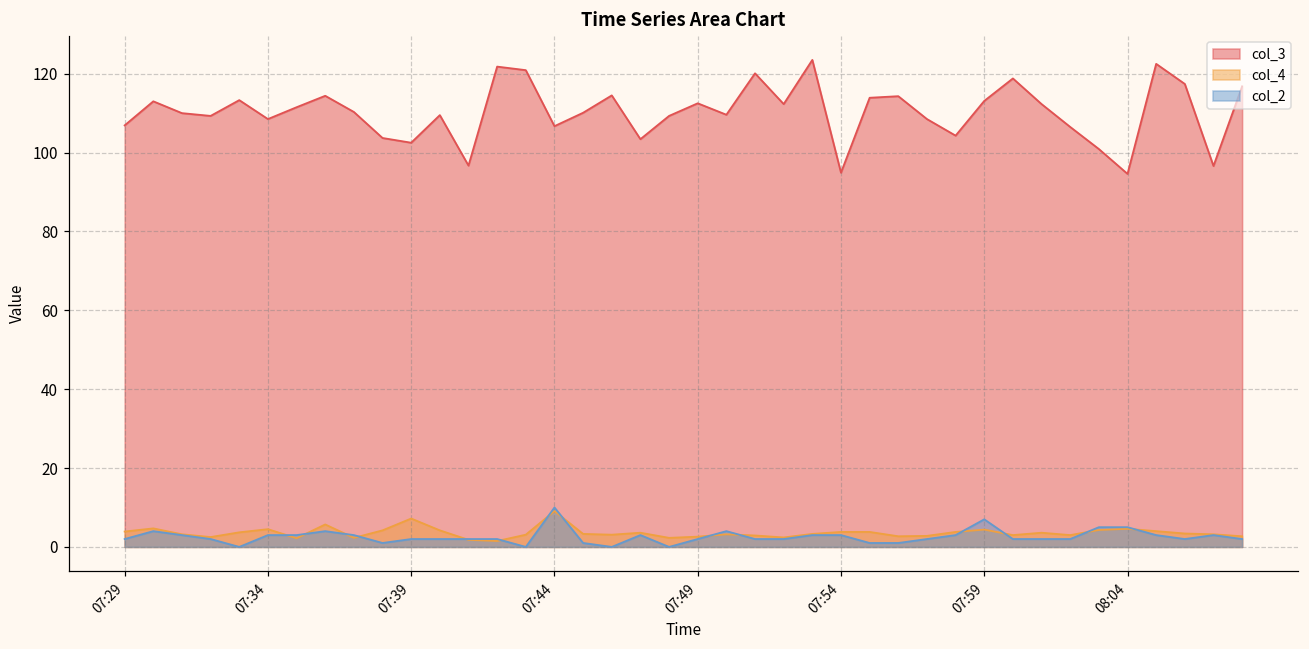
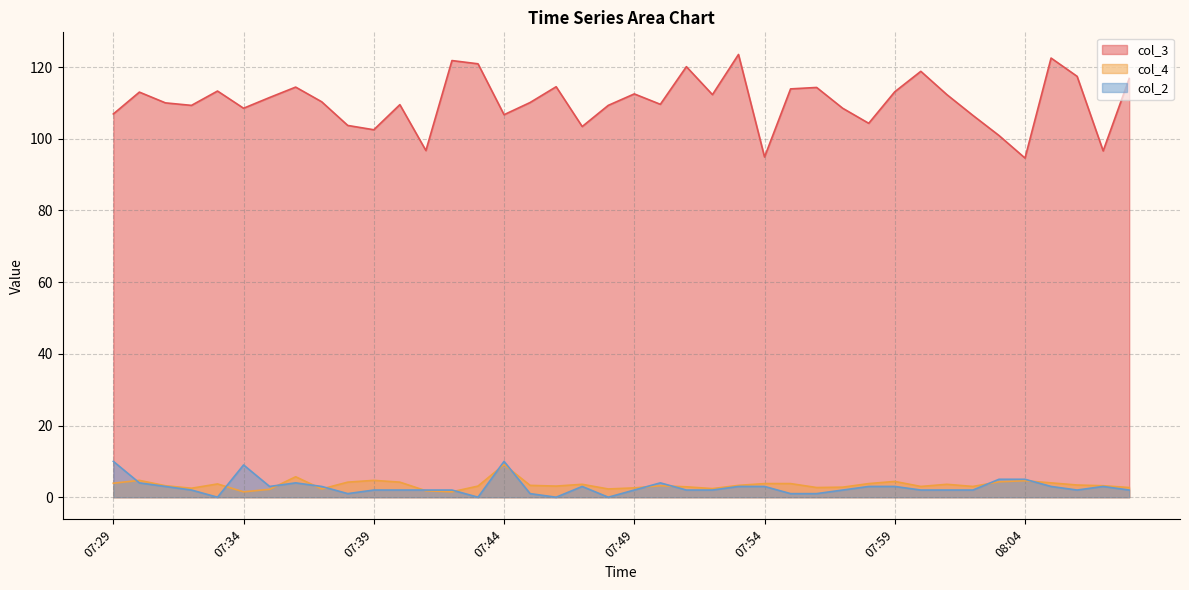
col_2, 07:29: 2 -> 10
col_4, 07:34: 5 -> 2
col_2, 07:34: 3 -> 9
col_4, 07:39: 7 -> 5
col_2, 07:59: 7 -> 3
